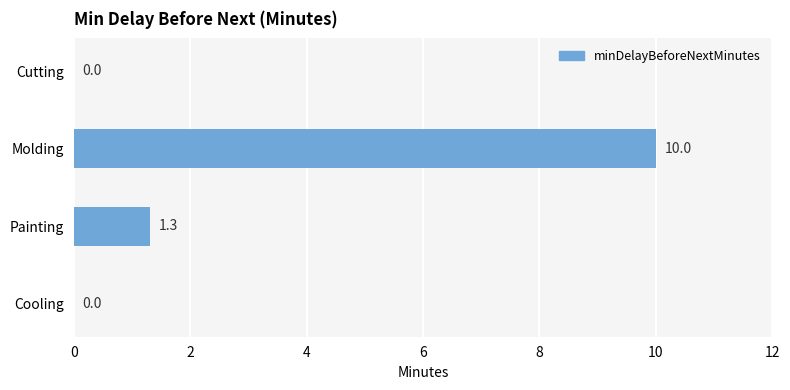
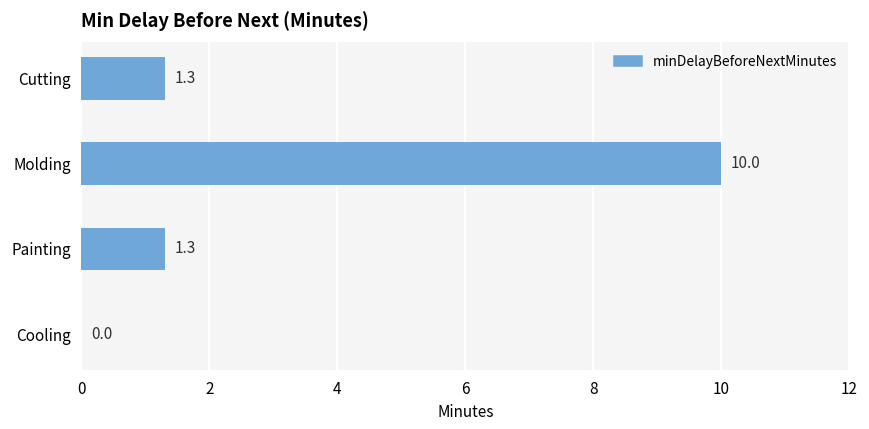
Cutting: 0.0 -> 1.3
